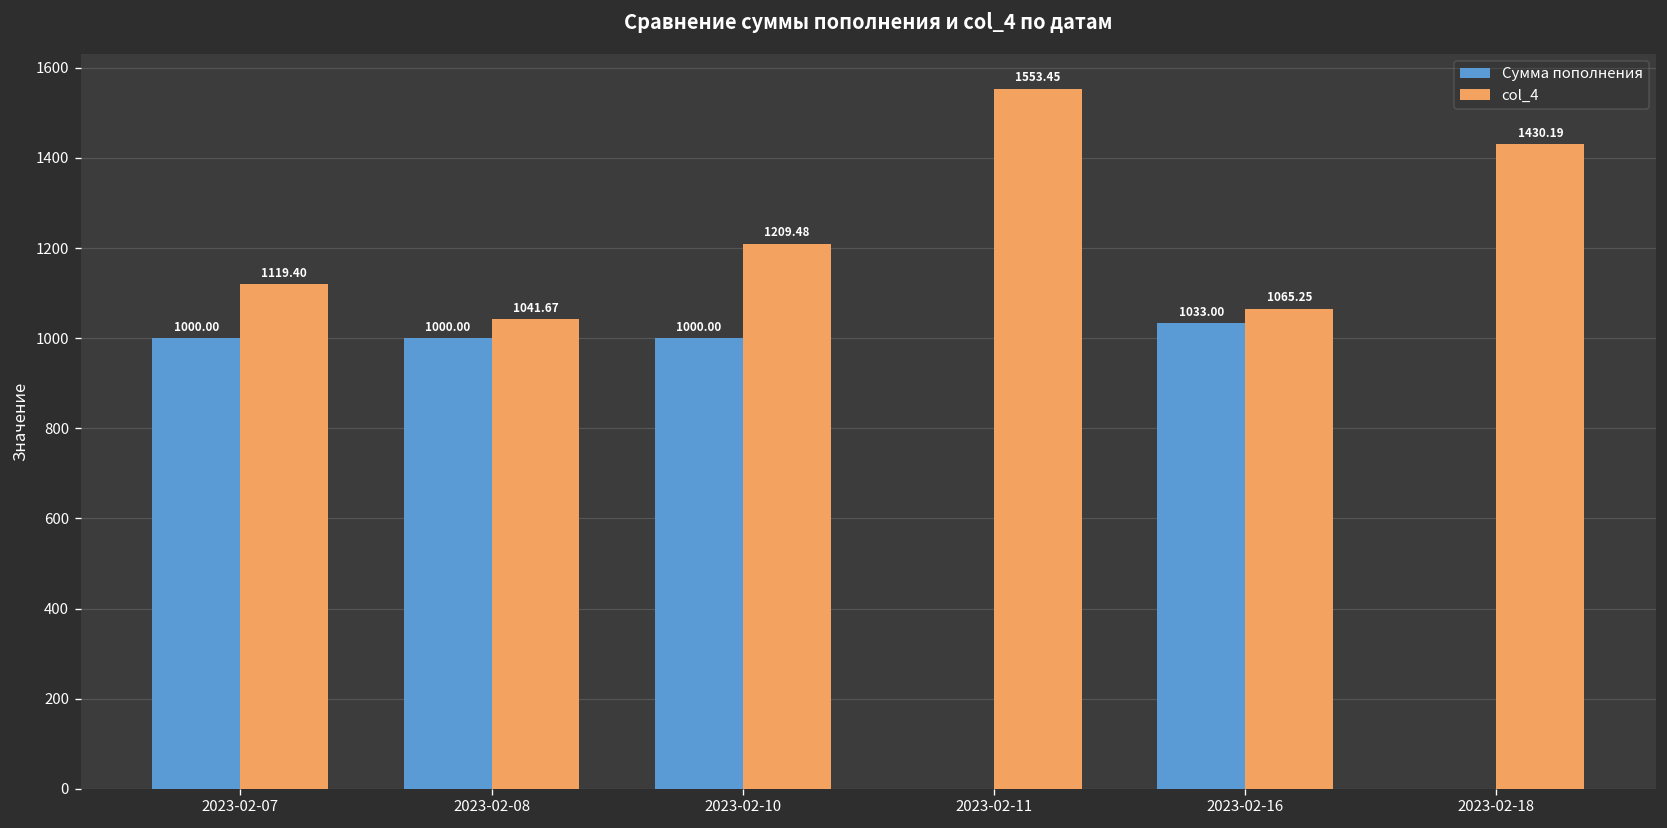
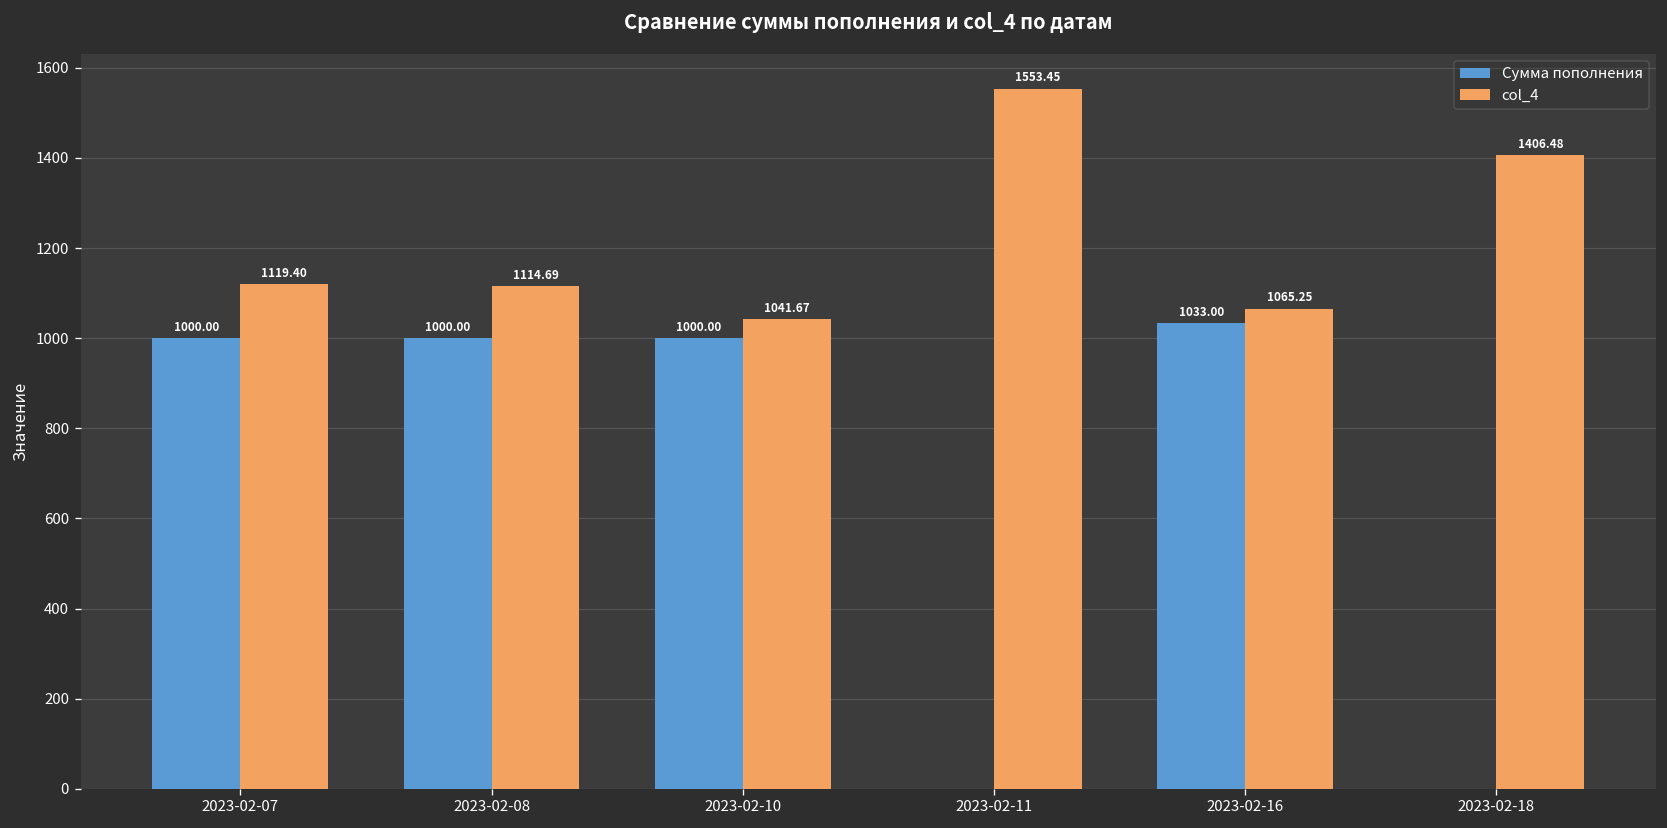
col_4, 2023-02-08: 1041.67 -> 1114.69
col_4, 2023-02-10: 1209.48 -> 1041.67
col_4, 2023-02-18: 1430.19 -> 1406.48
